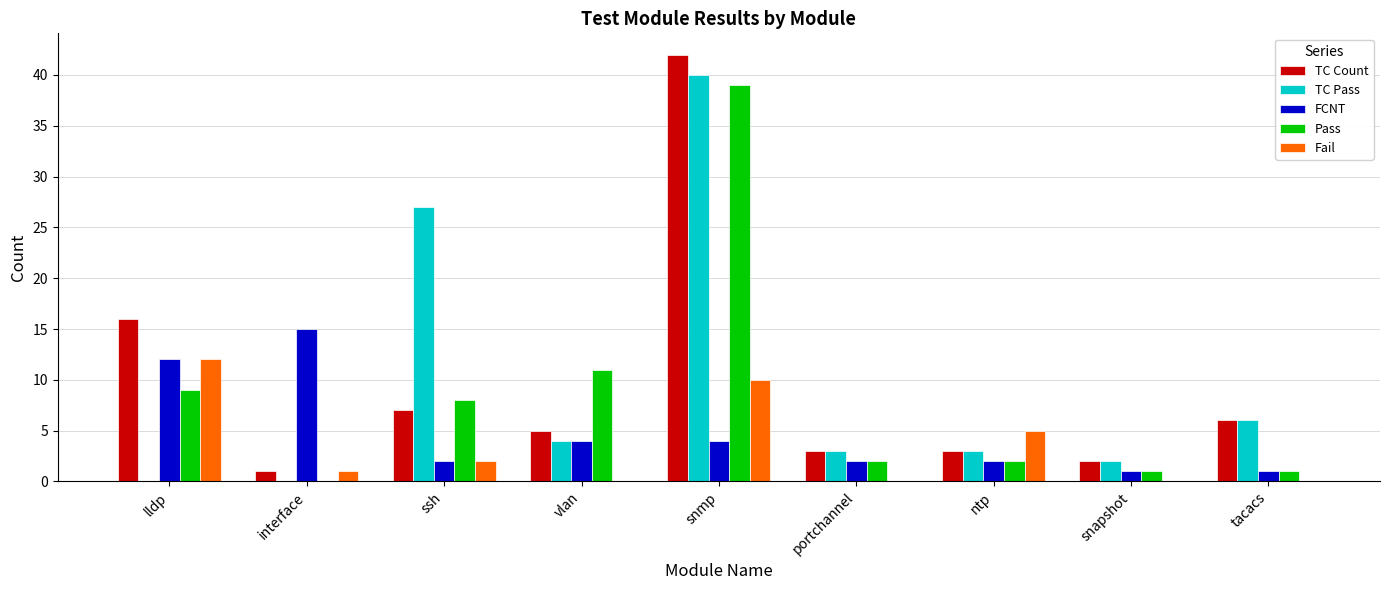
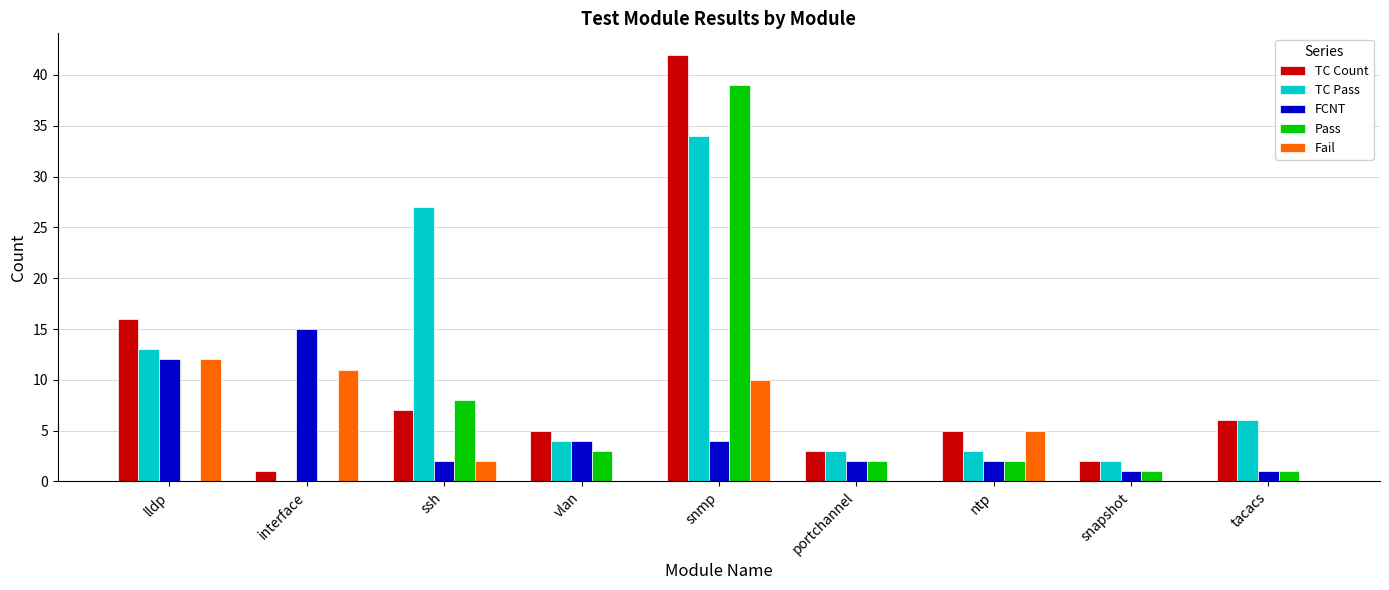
TC Pass, lldp: 0 -> 13
Pass, lldp: 9 -> 0
Fail, interface: 1 -> 11
Pass, vlan: 11 -> 3
TC Pass, snmp: 40 -> 34
TC Count, ntp: 3 -> 5
